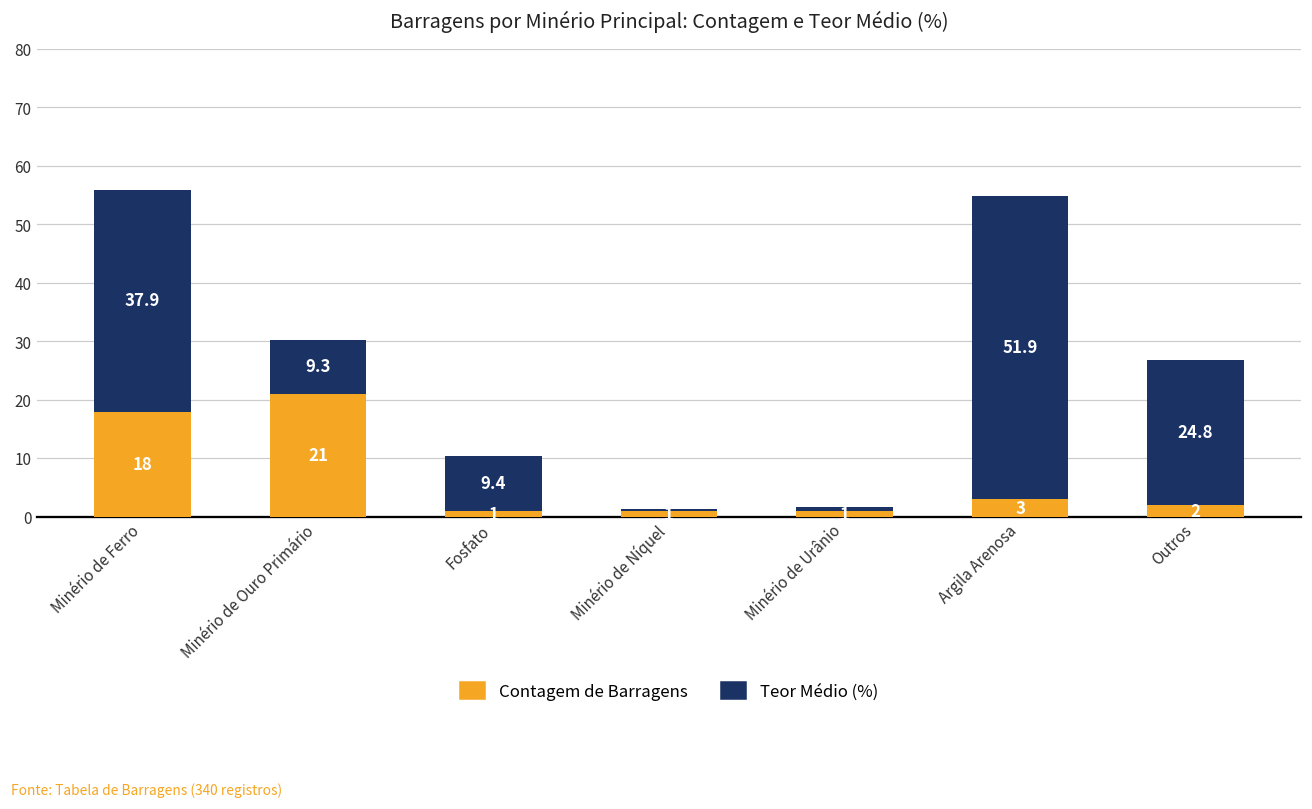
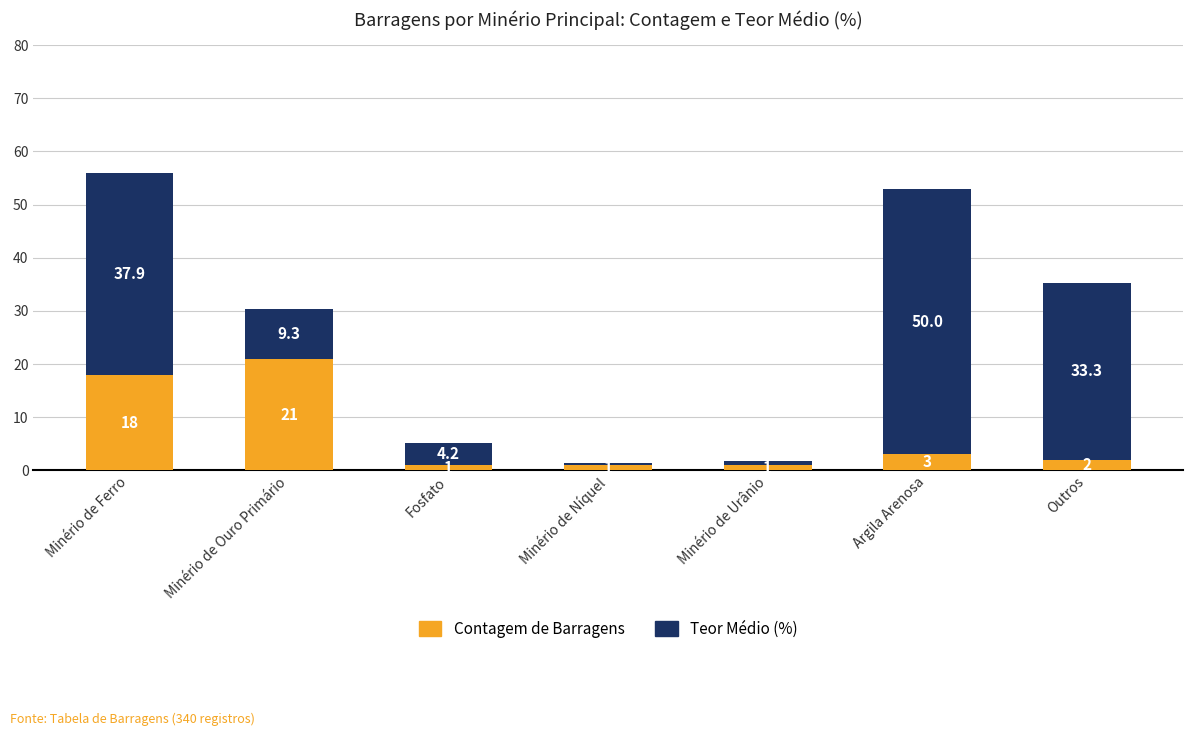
Teor Médio (%), Fosfato: 9.4 -> 4.2
Teor Médio (%), Argila Arenosa: 51.9 -> 50.0
Teor Médio (%), Outros: 24.8 -> 33.3
